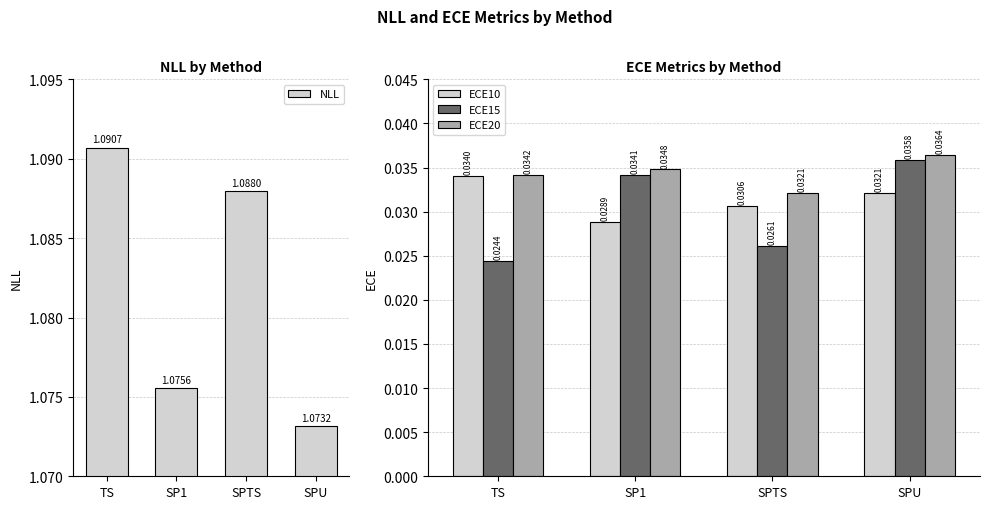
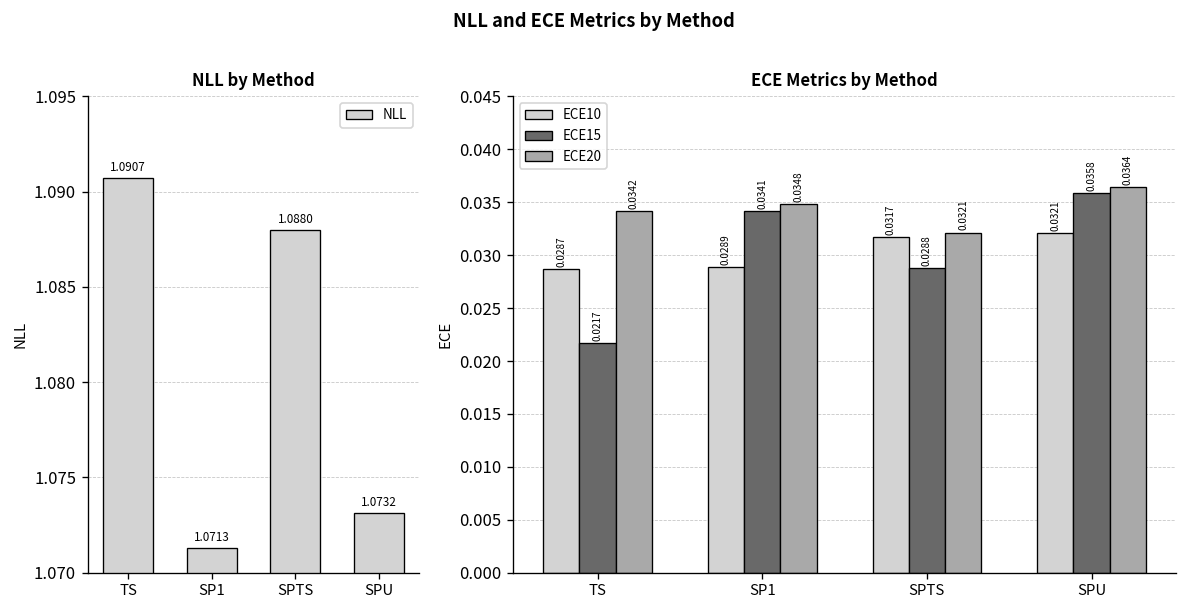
NLL by Method, SP1: 1.0756 -> 1.0713
ECE Metrics by Method, ECE10, TS: 0.0340 -> 0.0287
ECE Metrics by Method, ECE15, TS: 0.0244 -> 0.0217
ECE Metrics by Method, ECE10, SPTS: 0.0306 -> 0.0317
ECE Metrics by Method, ECE15, SPTS: 0.0261 -> 0.0288
